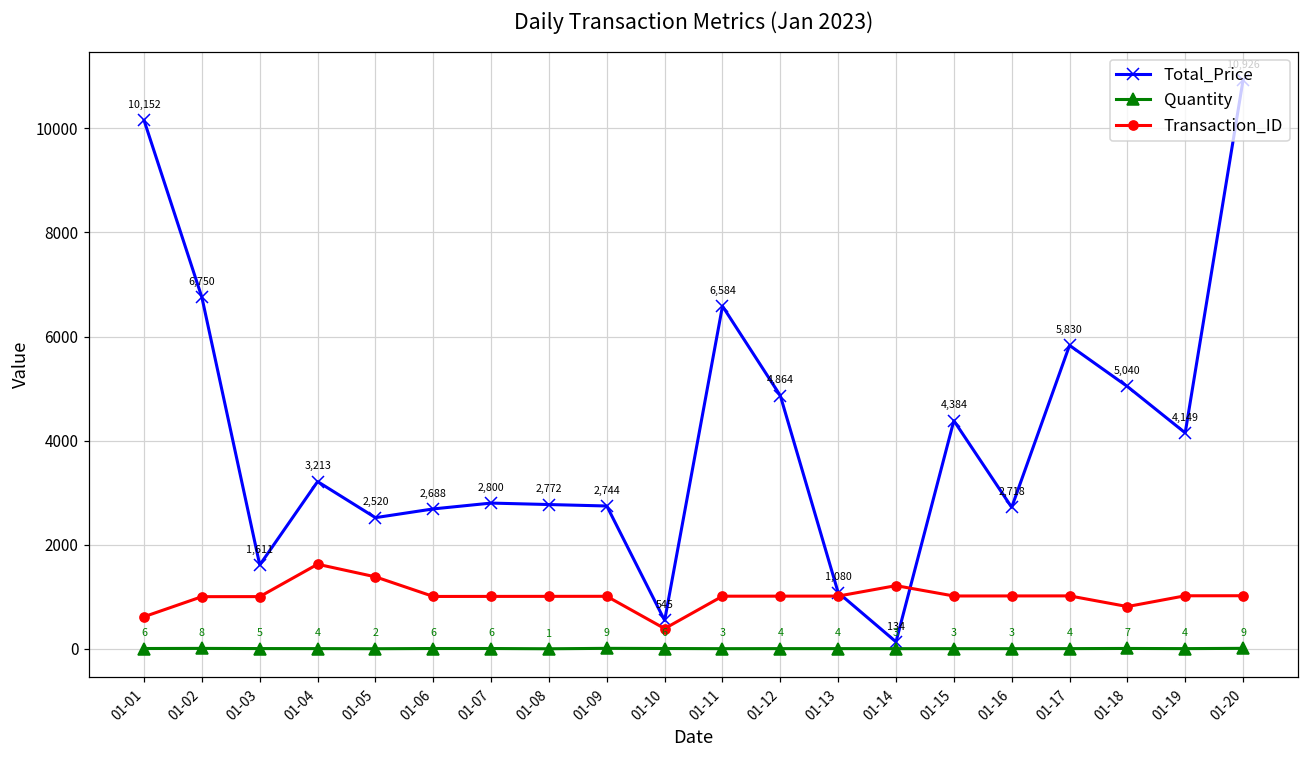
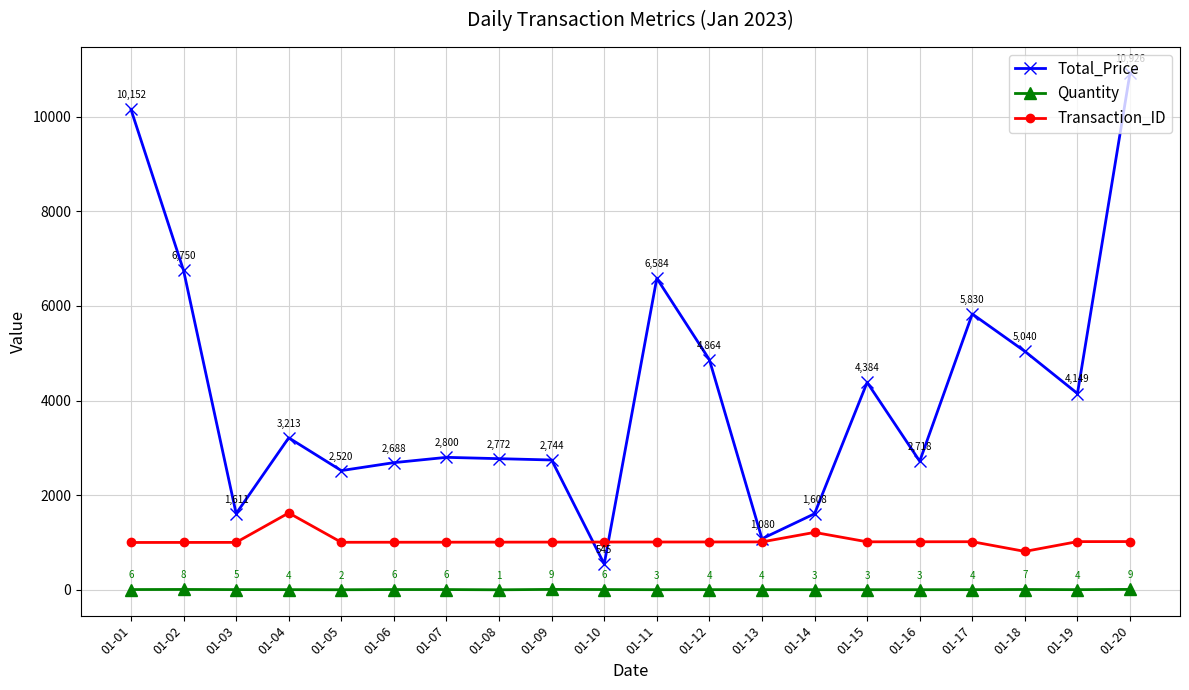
Transaction_ID, 01-01: 600 -> 1000
Transaction_ID, 01-05: 1400 -> 1000
Transaction_ID, 01-10: 400 -> 1000
Total_Price, 01-14: 134 -> 1,608
